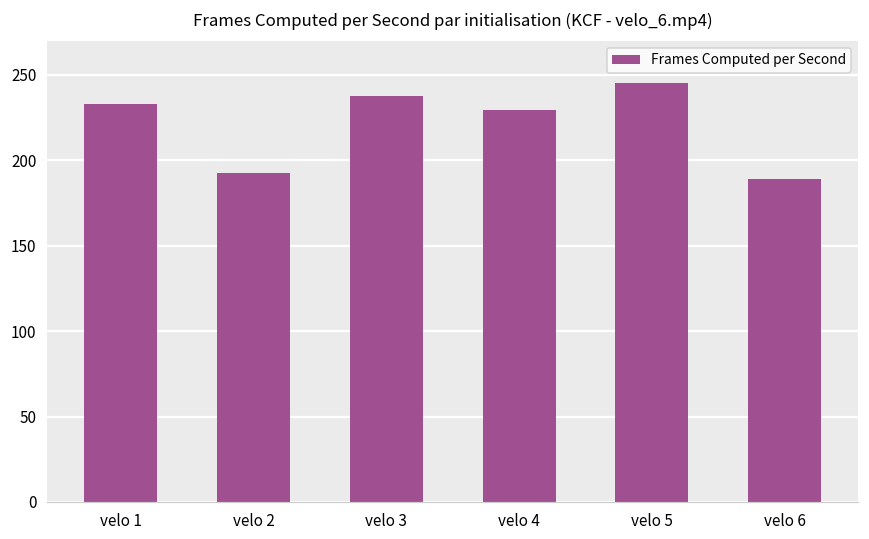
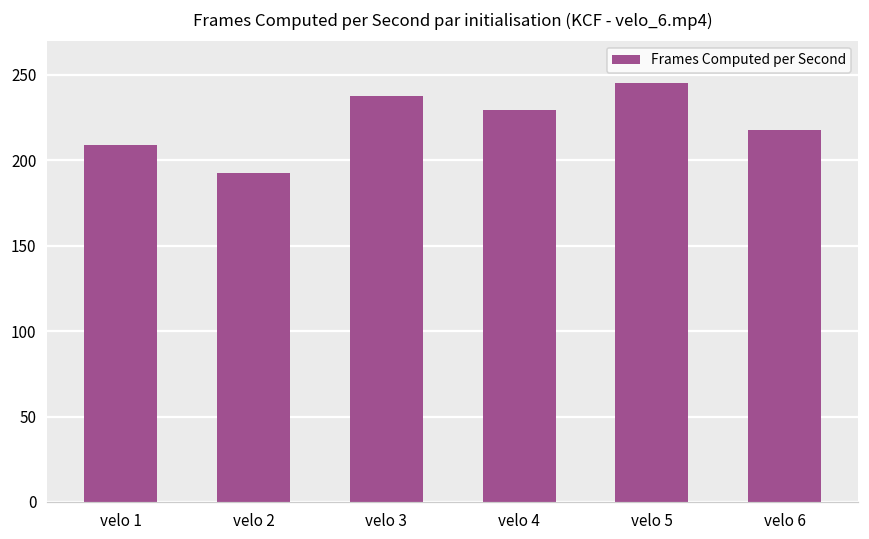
velo 1: 233 -> 209
velo 6: 189 -> 218
